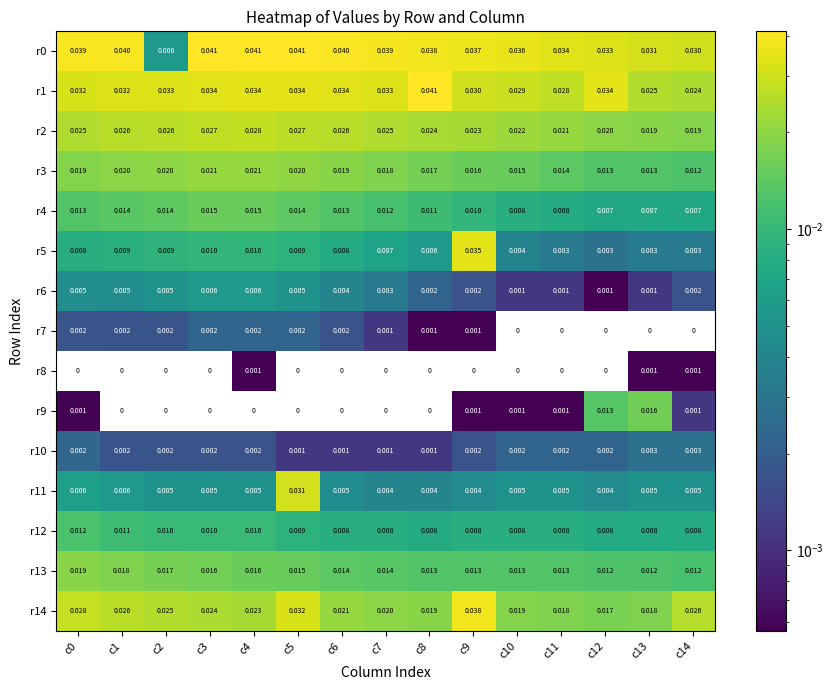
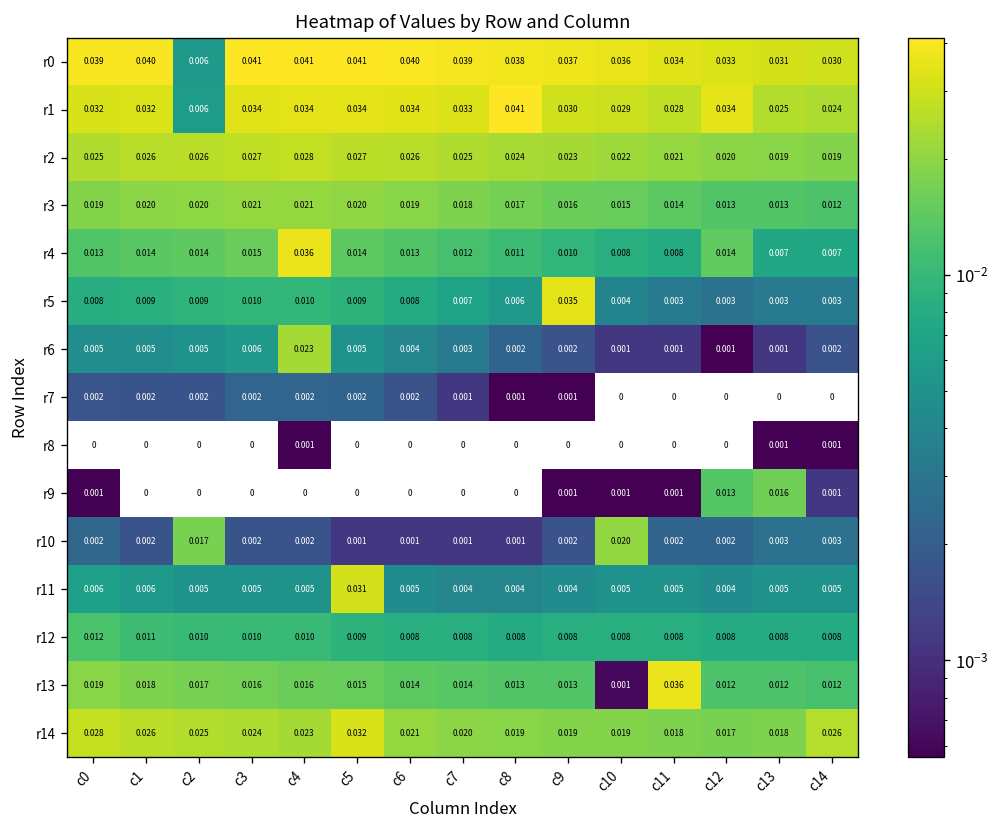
r1, c2: 0.033 -> 0.006
r4, c4: 0.015 -> 0.036
r4, c12: 0.007 -> 0.014
r6, c4: 0.006 -> 0.023
r10, c2: 0.002 -> 0.017
r10, c10: 0.002 -> 0.020
r13, c10: 0.013 -> 0.001
r13, c11: 0.013 -> 0.036
r14, c9: 0.038 -> 0.019
